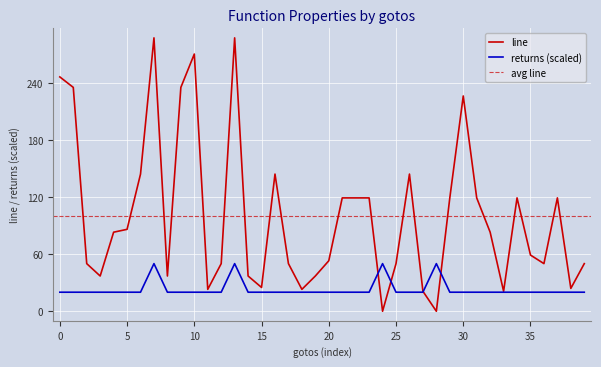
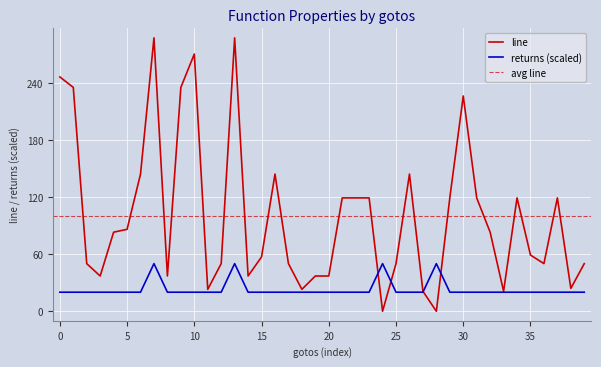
line, 15: 30 -> 60
line, 20: 50 -> 40
